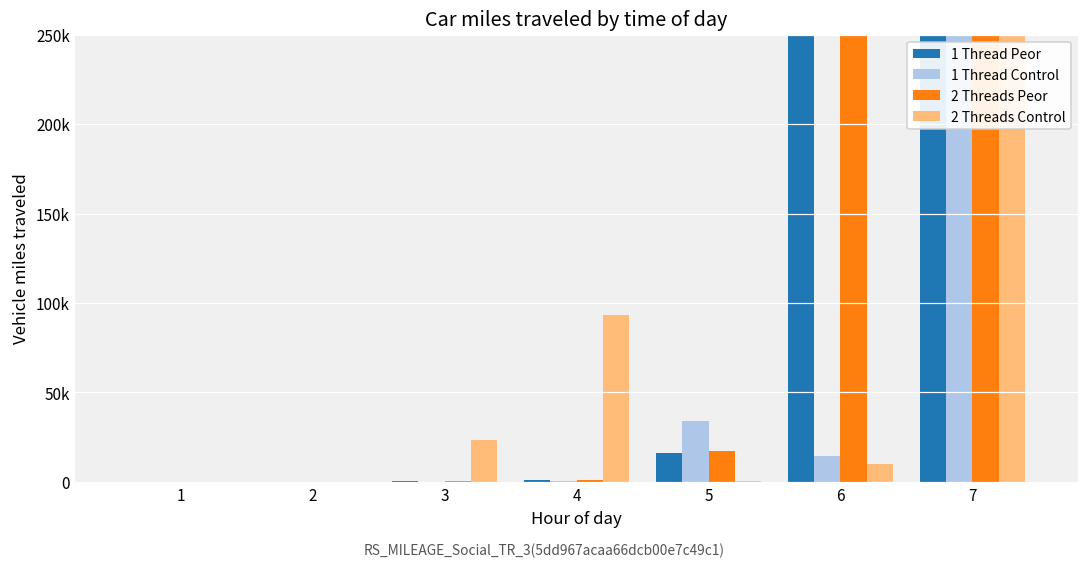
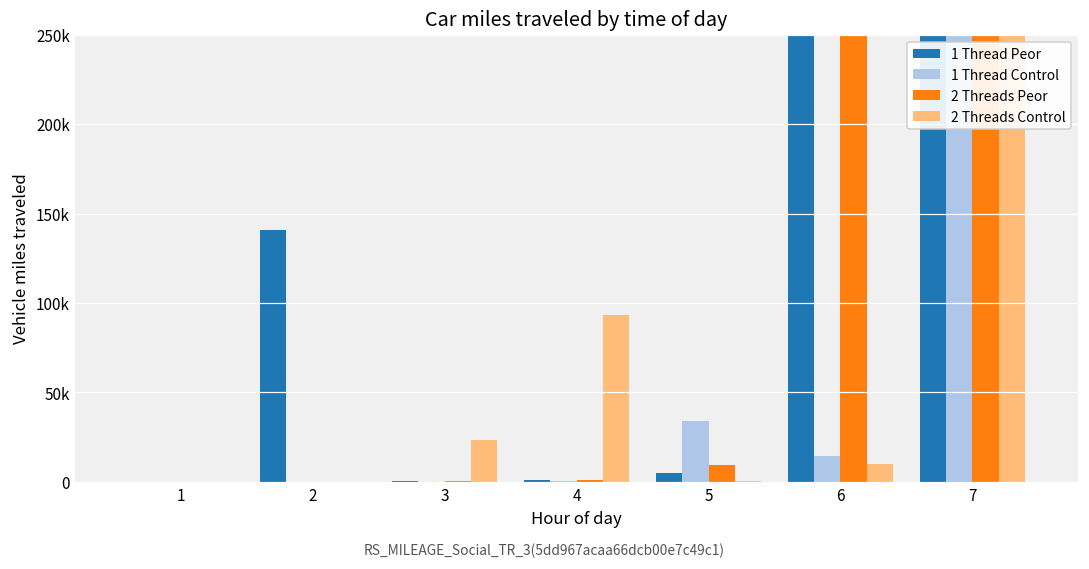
1 Thread Peor, 2: 0 -> 141000
1 Thread Peor, 5: 16000 -> 5000
2 Threads Peor, 5: 17000 -> 10000
